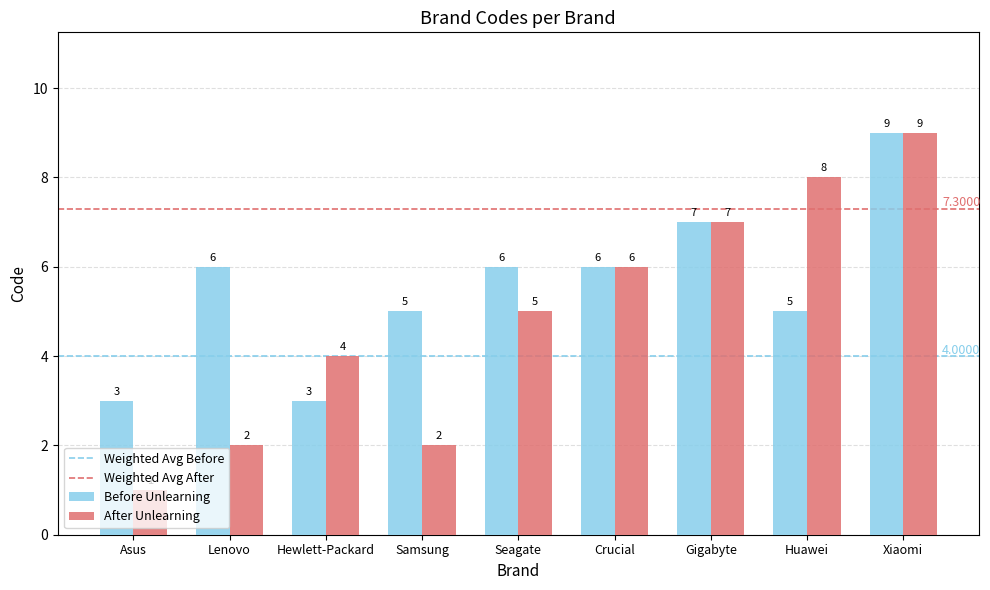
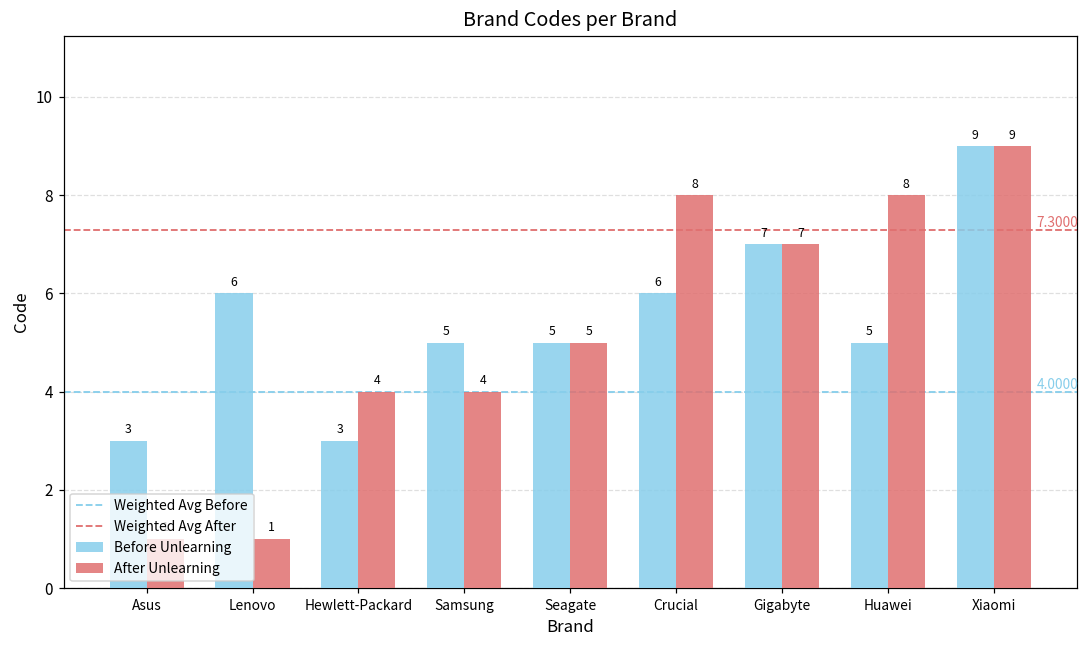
After Unlearning, Lenovo: 2 -> 1
After Unlearning, Samsung: 2 -> 4
Before Unlearning, Seagate: 6 -> 5
After Unlearning, Crucial: 6 -> 8
